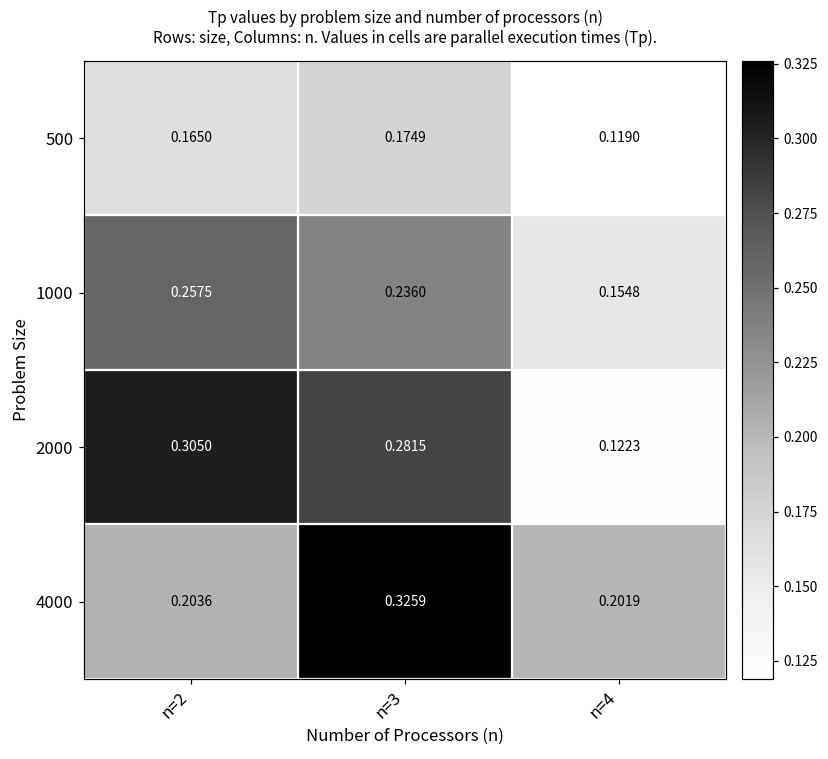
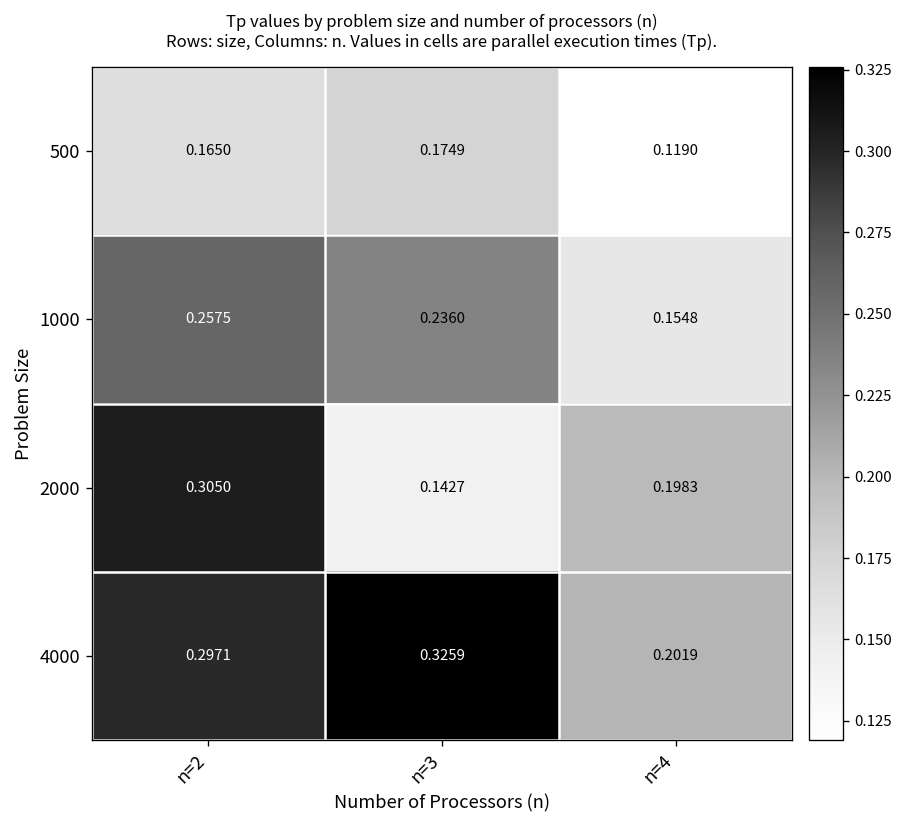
2000, n=3: 0.2815 -> 0.1427
2000, n=4: 0.1223 -> 0.1983
4000, n=2: 0.2036 -> 0.2971
